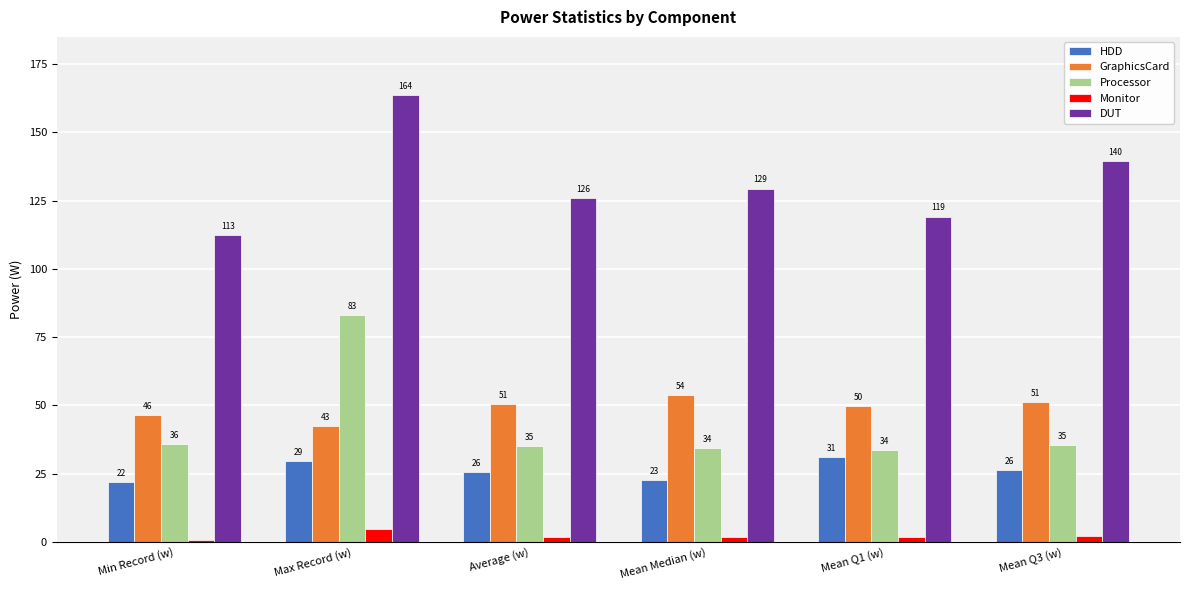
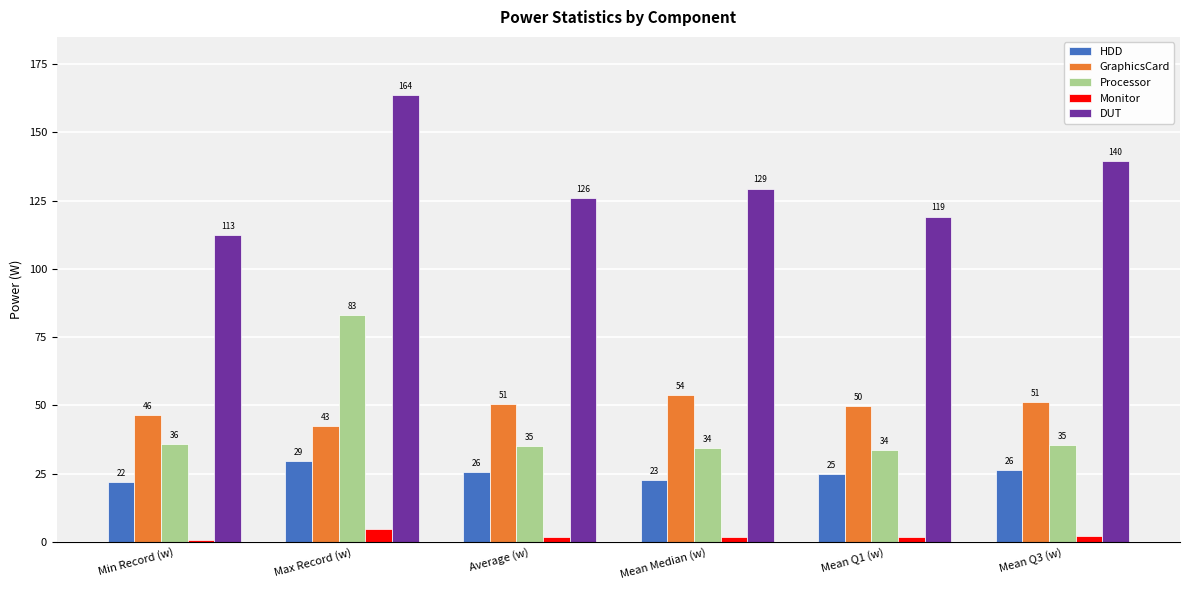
HDD, Mean Q1 (w): 31 -> 25
